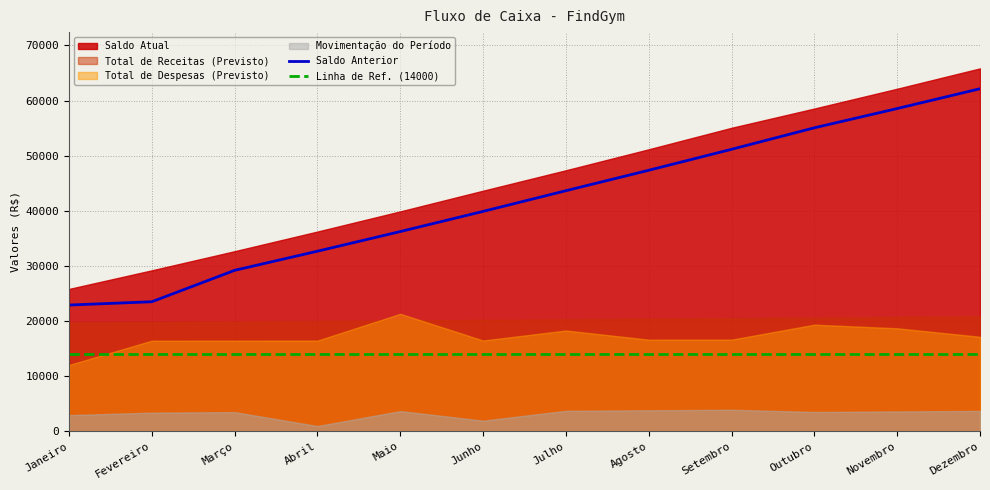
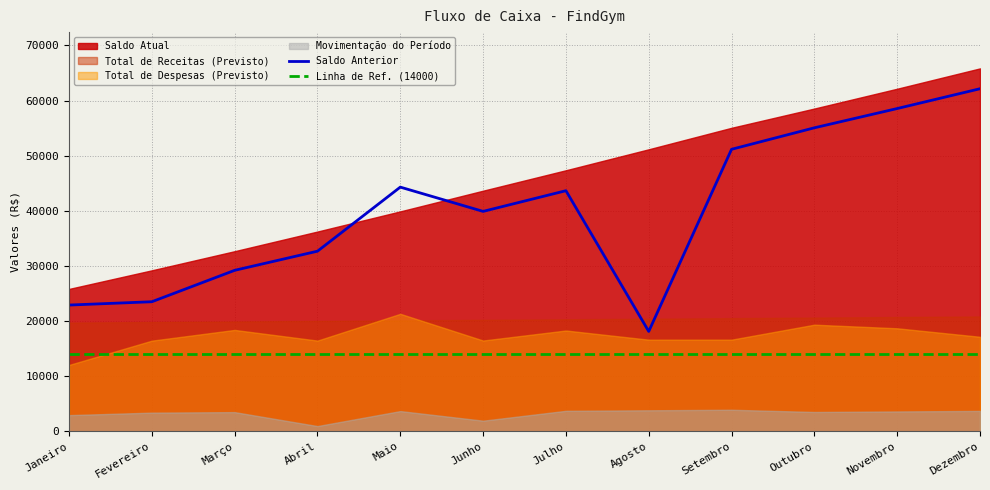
Total de Despesas (Previsto), Março: 16000 -> 18000
Saldo Anterior, Maio: 36000 -> 44000
Saldo Anterior, Agosto: 47000 -> 18000
